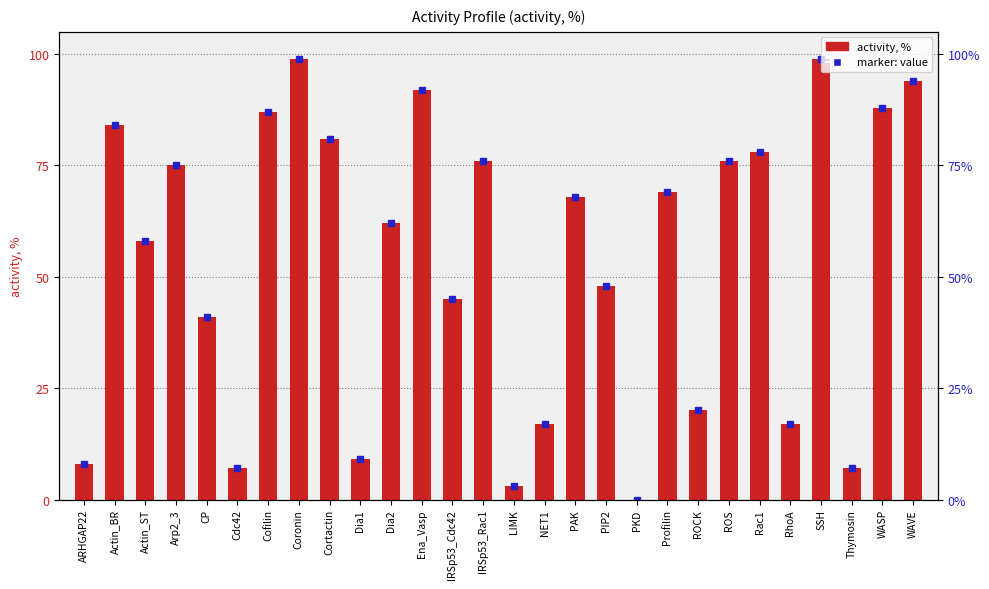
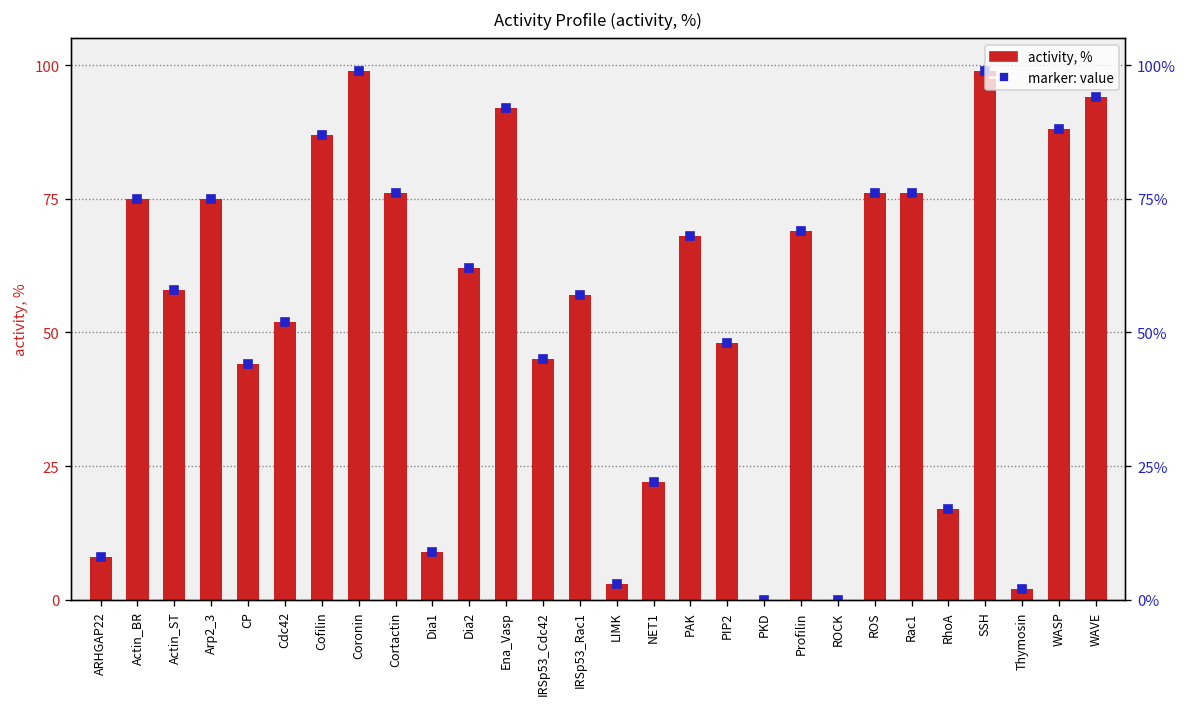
activity, %, Actin_BR: 84 -> 75
activity, %, CP: 41 -> 44
activity, %, Cdc42: 7 -> 52
activity, %, Cortactin: 81 -> 76
activity, %, IRSp53_Rac1: 76 -> 57
activity, %, NET1: 17 -> 22
activity, %, ROCK: 20 -> 0
activity, %, Rac1: 78 -> 76
activity, %, Thymosin: 7 -> 2
